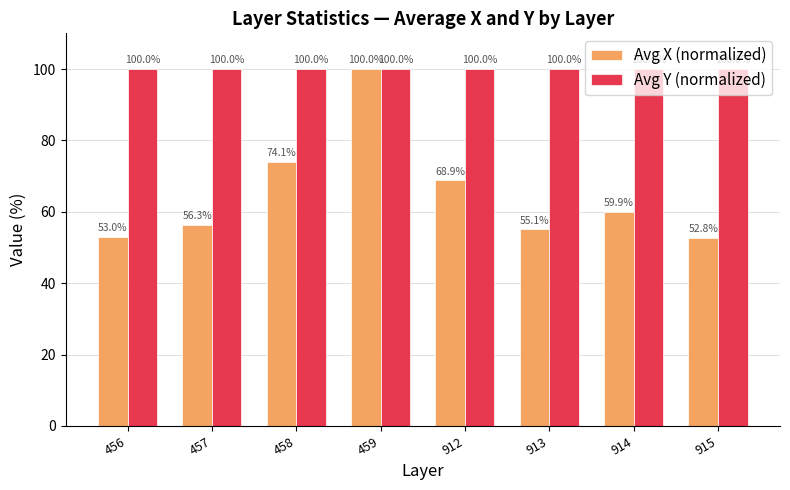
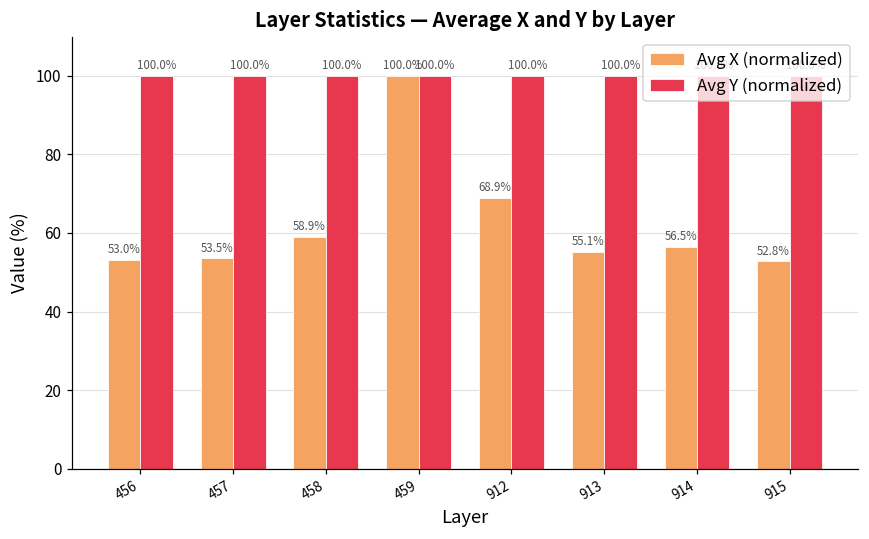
Avg X (normalized), 457: 56.3% -> 53.5%
Avg X (normalized), 458: 74.1% -> 58.9%
Avg X (normalized), 914: 59.9% -> 56.5%
